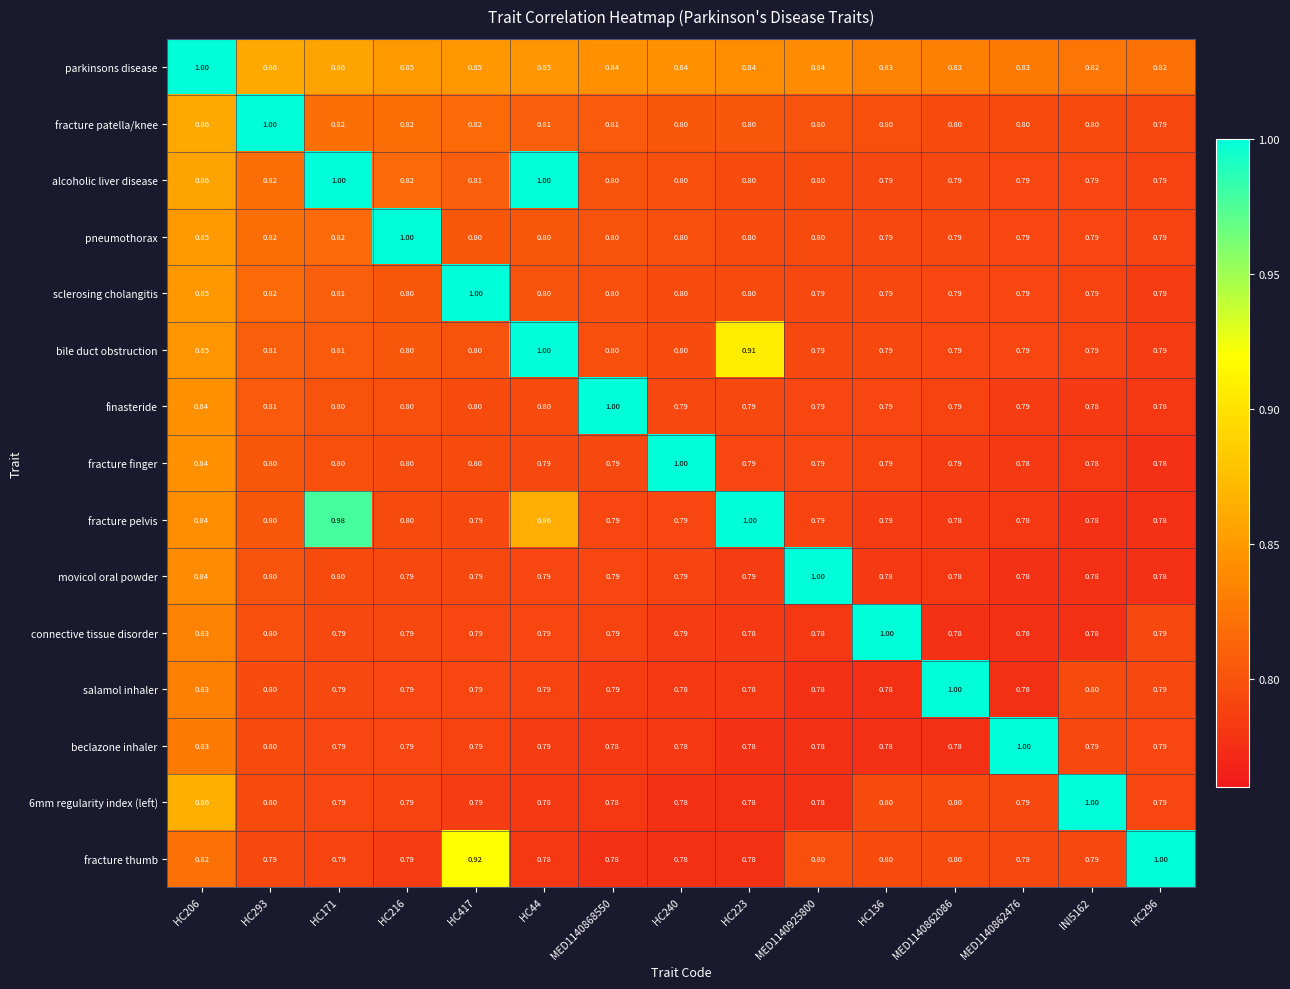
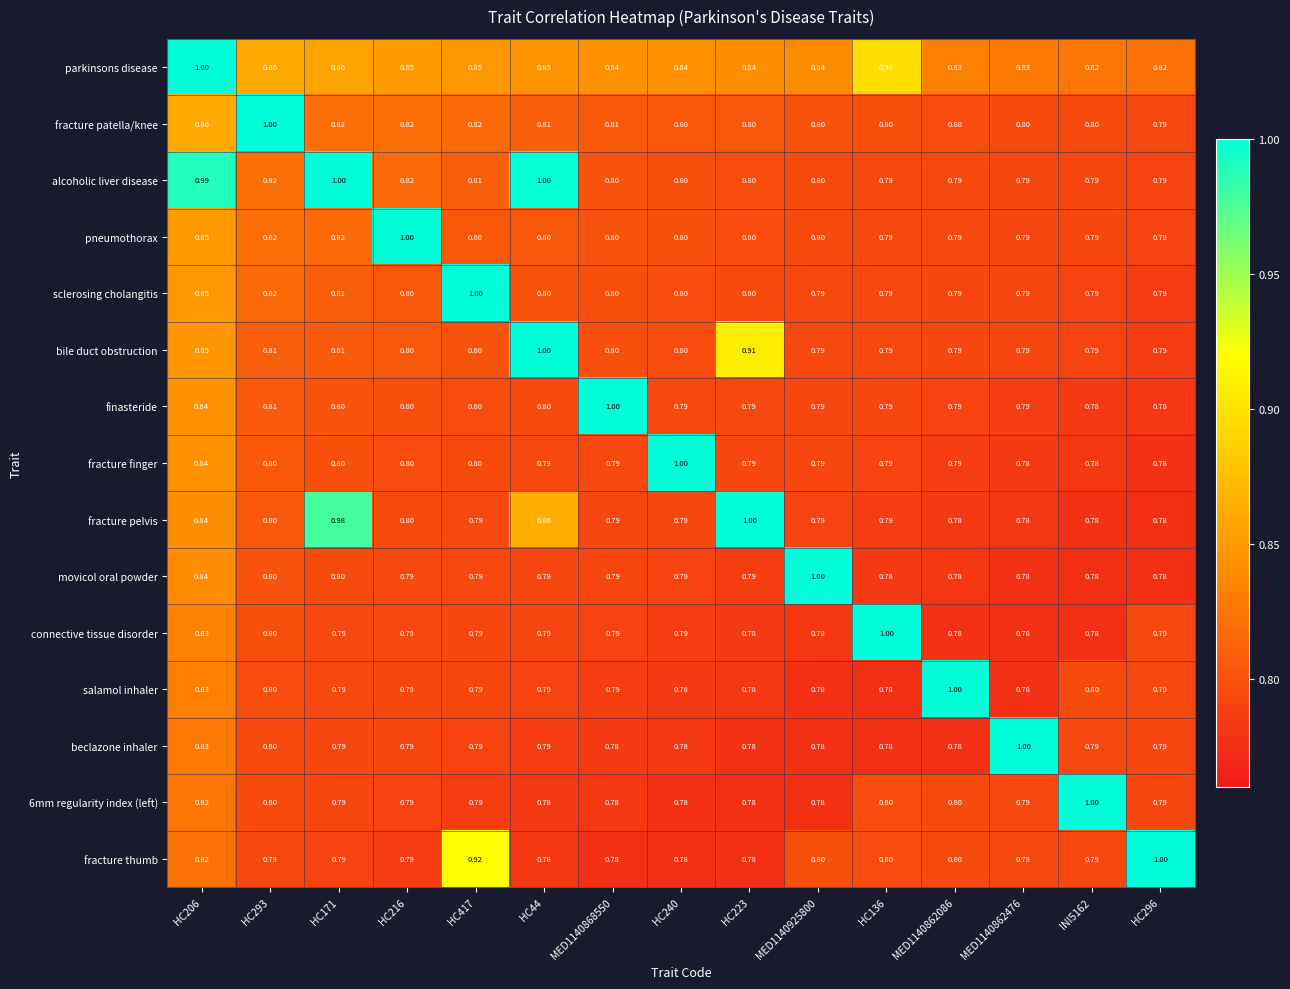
parkinsons disease, HC136: 0.83 -> 0.90
alcoholic liver disease, HC206: 0.86 -> 0.99
6mm regularity index (left), HC206: 0.86 -> 0.82
